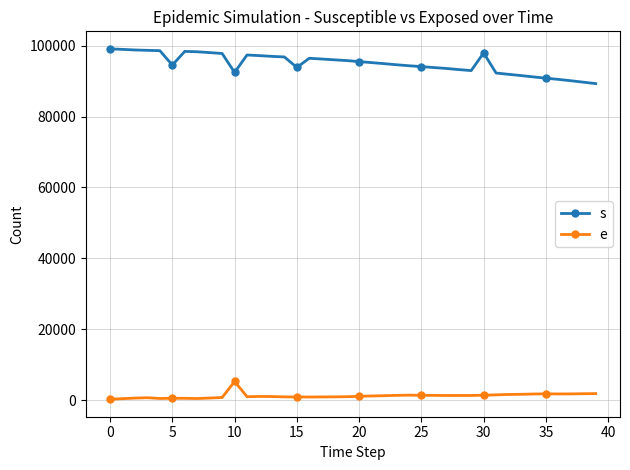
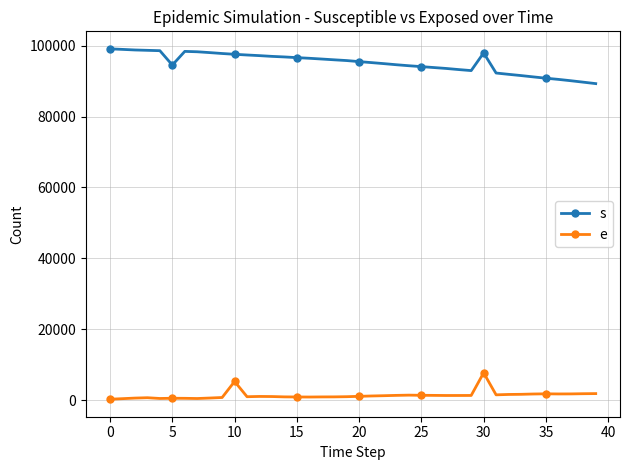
s, 10: 92000 -> 98000
s, 15: 94000 -> 97000
e, 30: 1000 -> 8000
